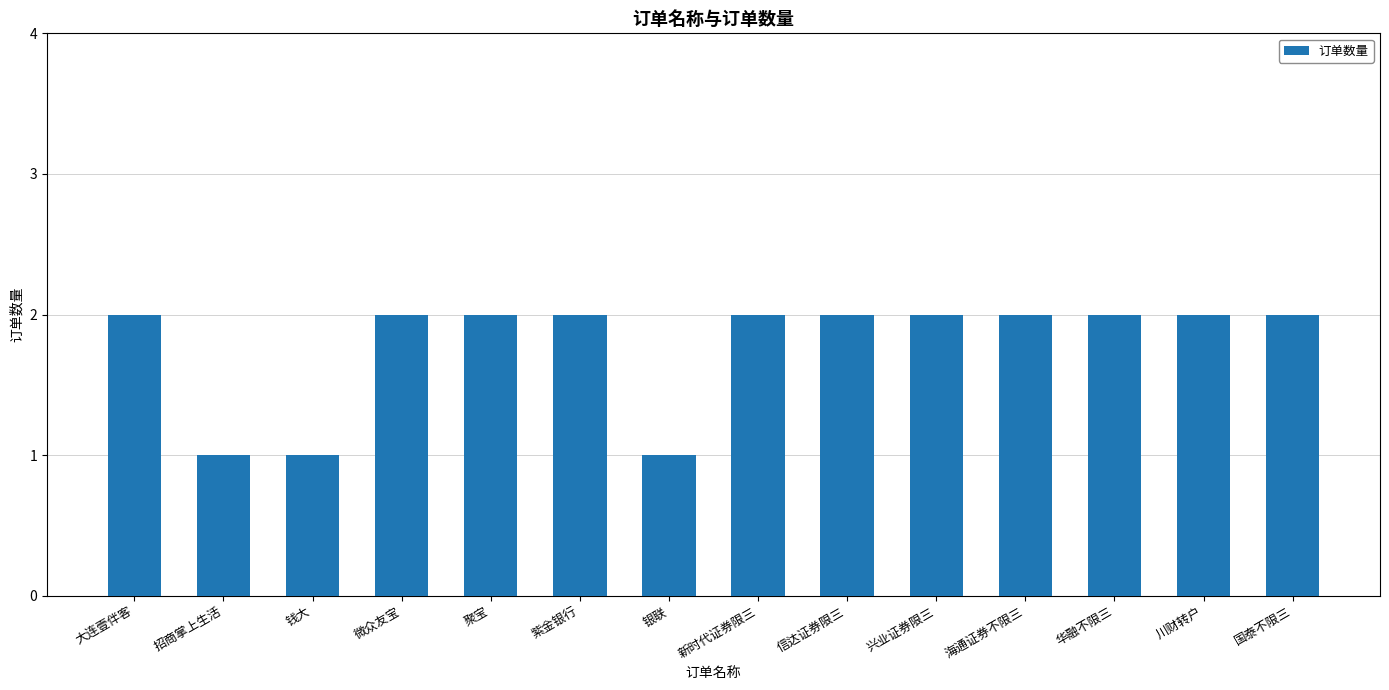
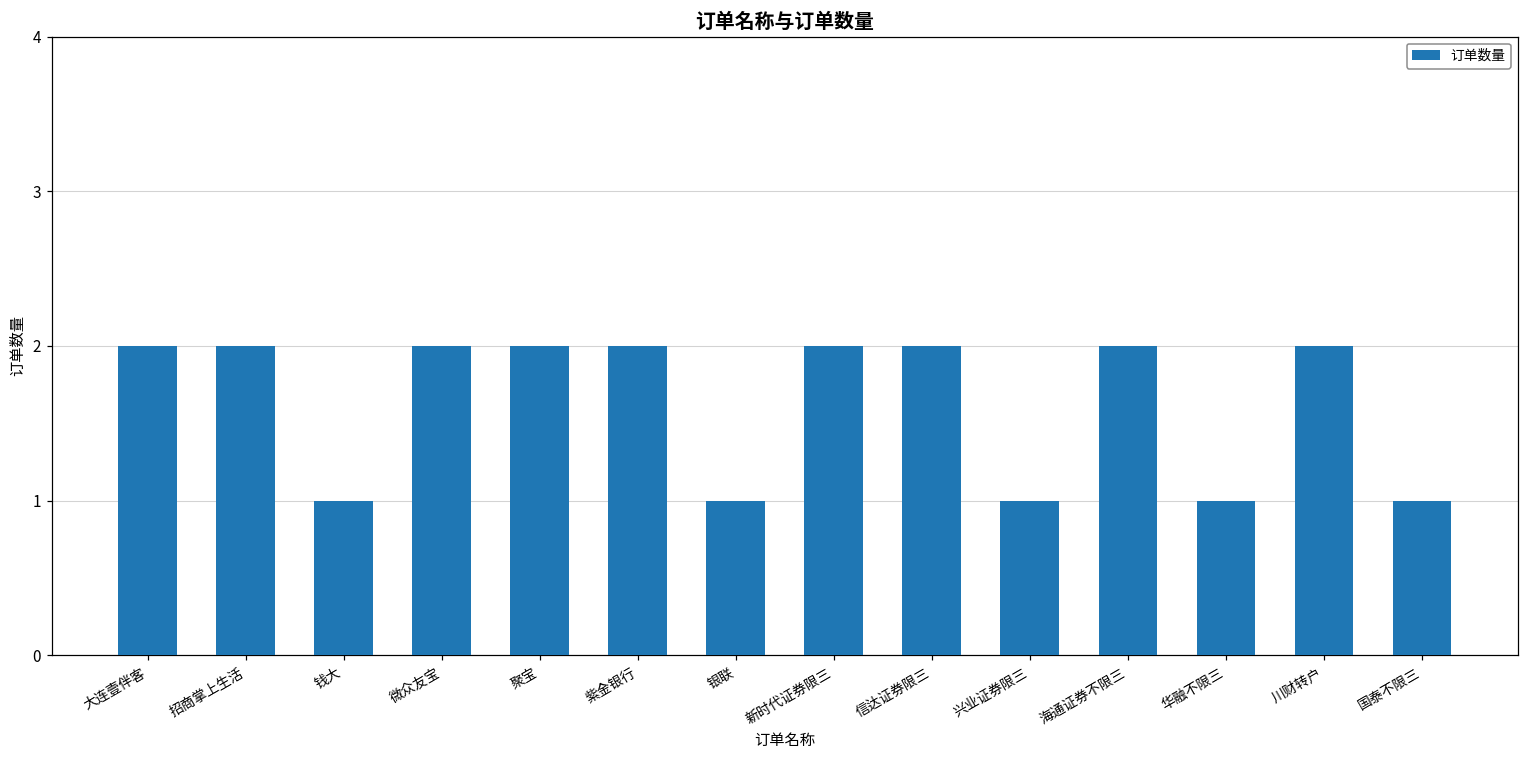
招商掌上生活: 1 -> 2
兴业证券限三: 2 -> 1
华融不限三: 2 -> 1
国泰不限三: 2 -> 1
